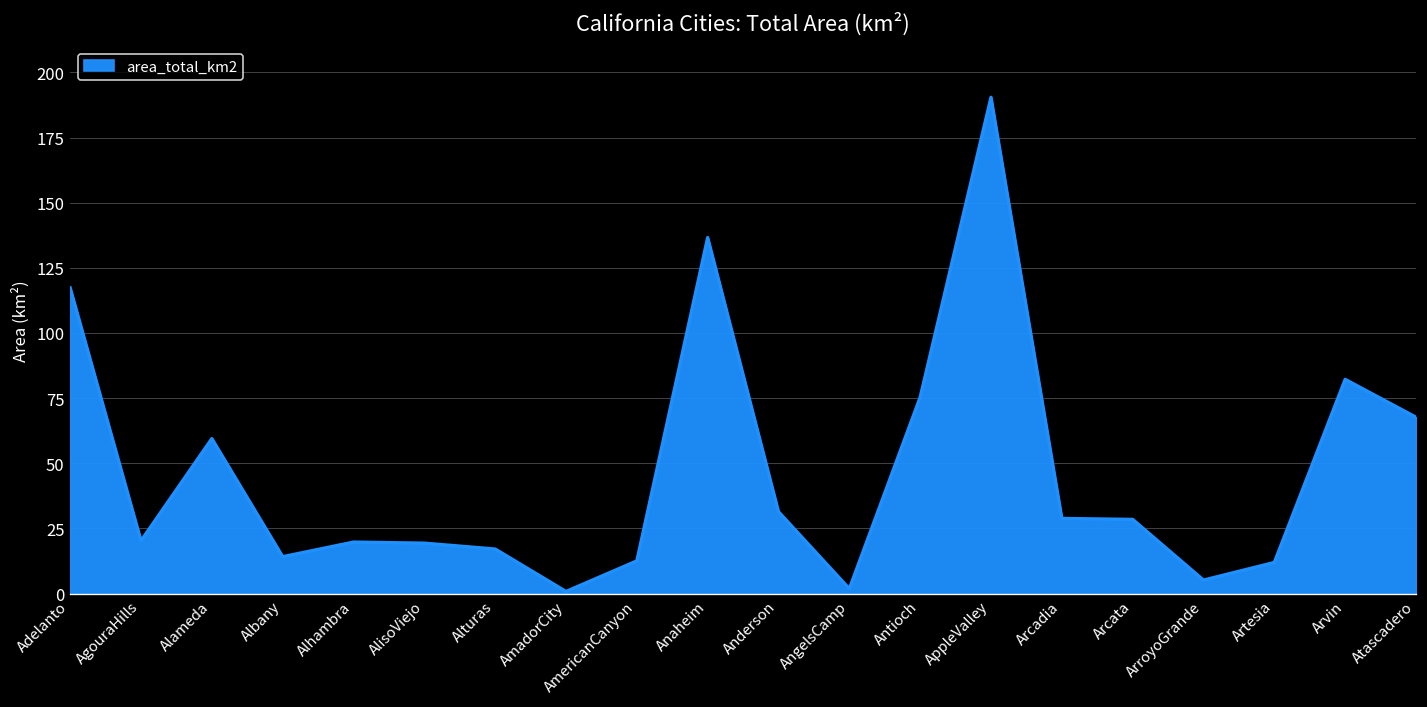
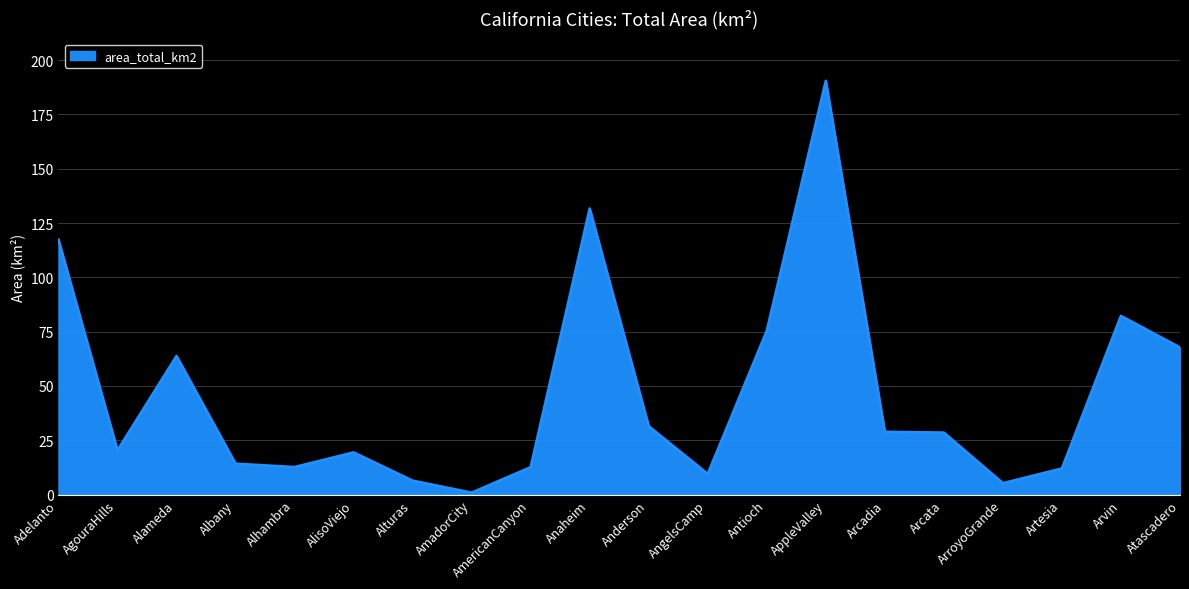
Alameda: 59 -> 64
Alhambra: 20 -> 13
Alturas: 17 -> 6
Anaheim: 137 -> 132
AngelsCamp: 2 -> 9
